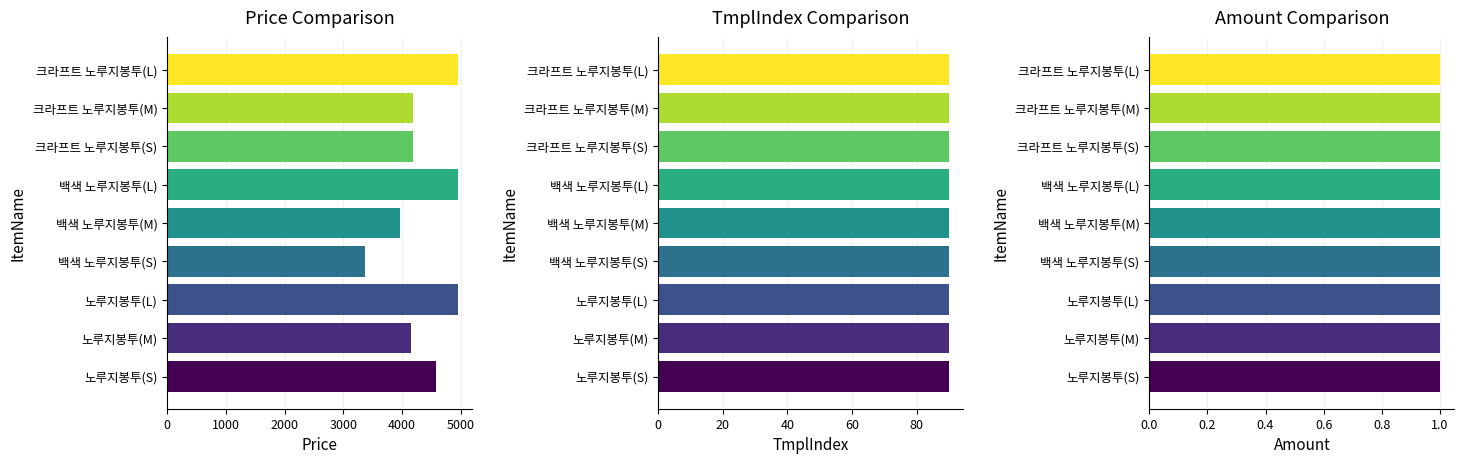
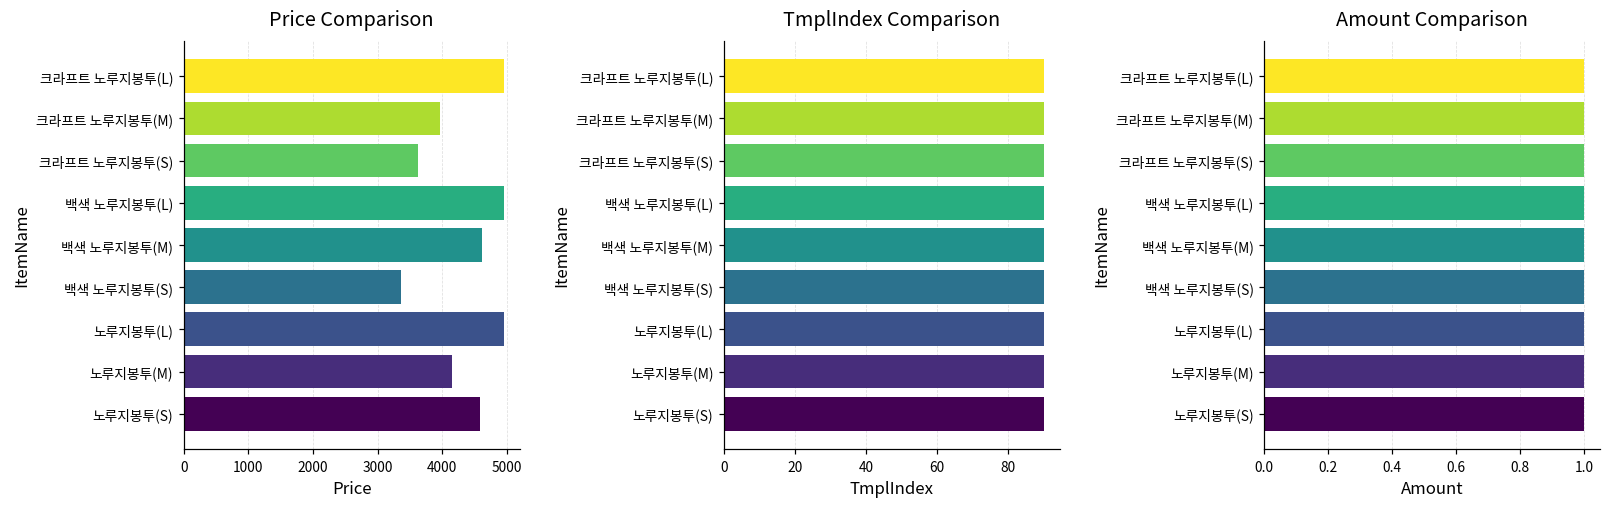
Price Comparison, 크라프트 노루지봉투(M): 4200 -> 4000
Price Comparison, 크라프트 노루지봉투(S): 4200 -> 3600
Price Comparison, 백색 노루지봉투(M): 4000 -> 4600
